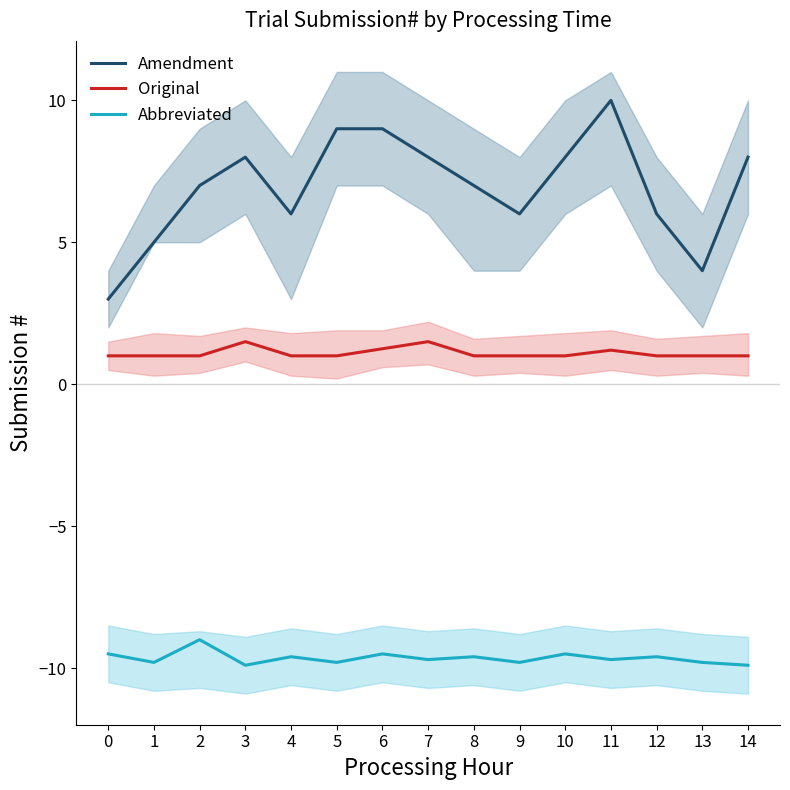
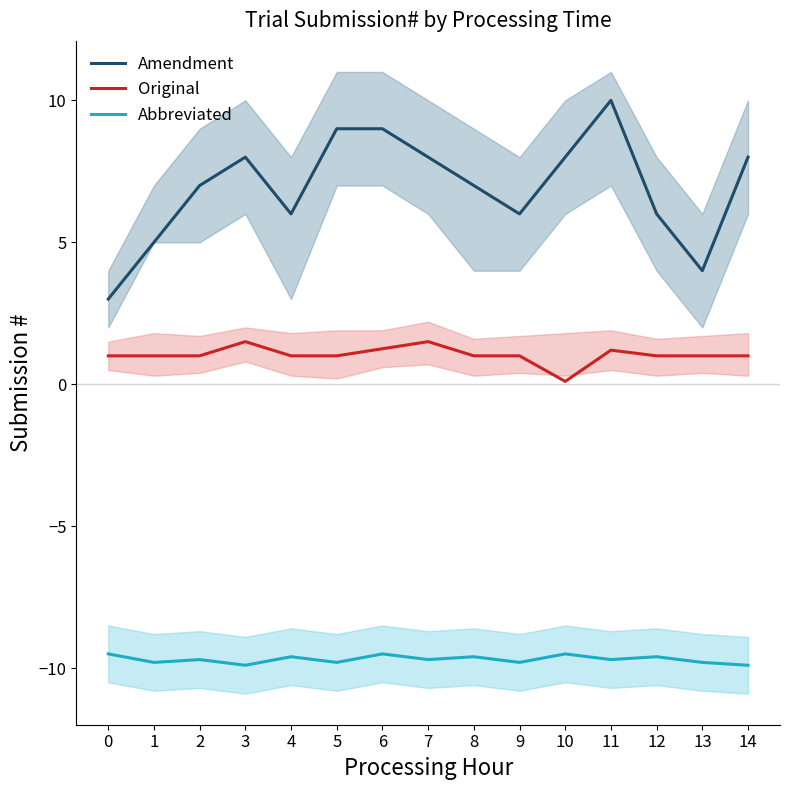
Abbreviated, 2: -9.0 -> -9.7
Original, 10: 1.0 -> 0.1
